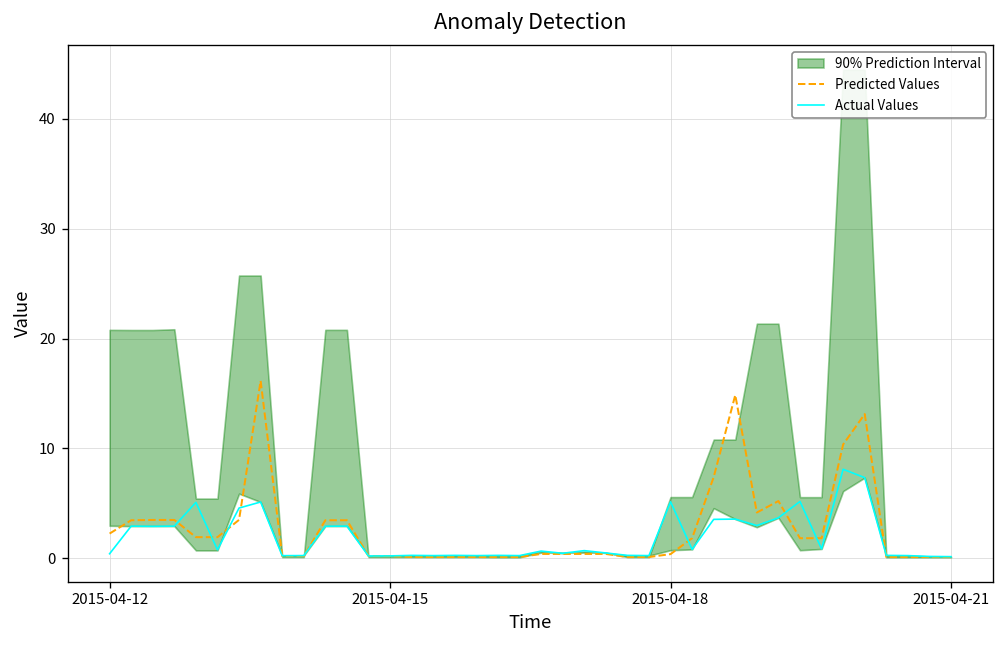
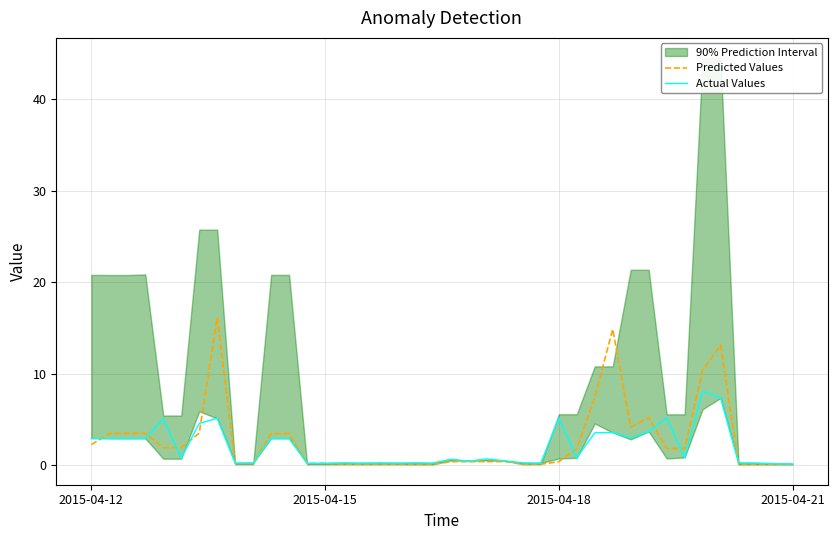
Actual Values, 2015-04-12: 0 -> 3
